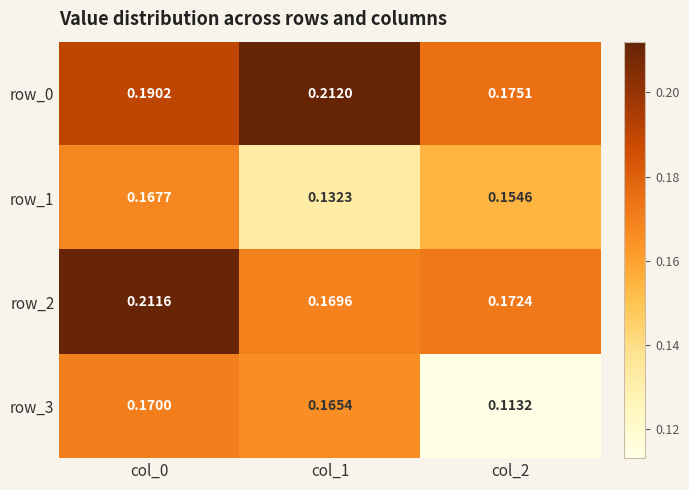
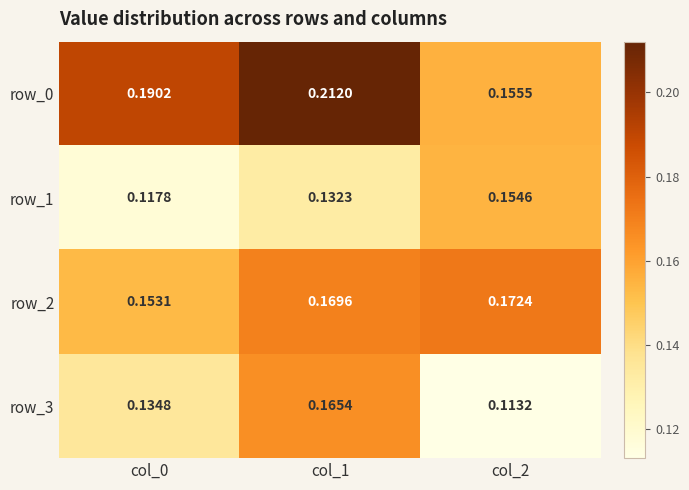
row_0, col_2: 0.1751 -> 0.1555
row_1, col_0: 0.1677 -> 0.1178
row_2, col_0: 0.2116 -> 0.1531
row_3, col_0: 0.1700 -> 0.1348
